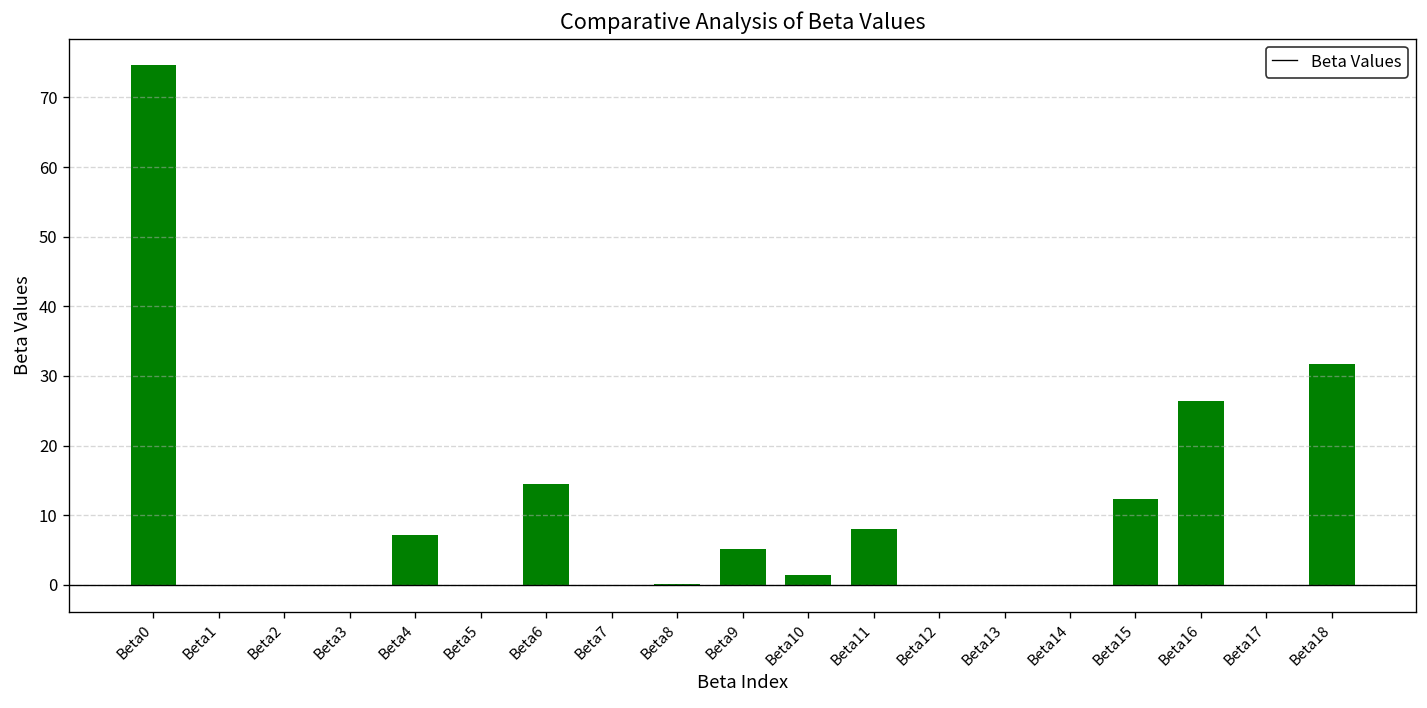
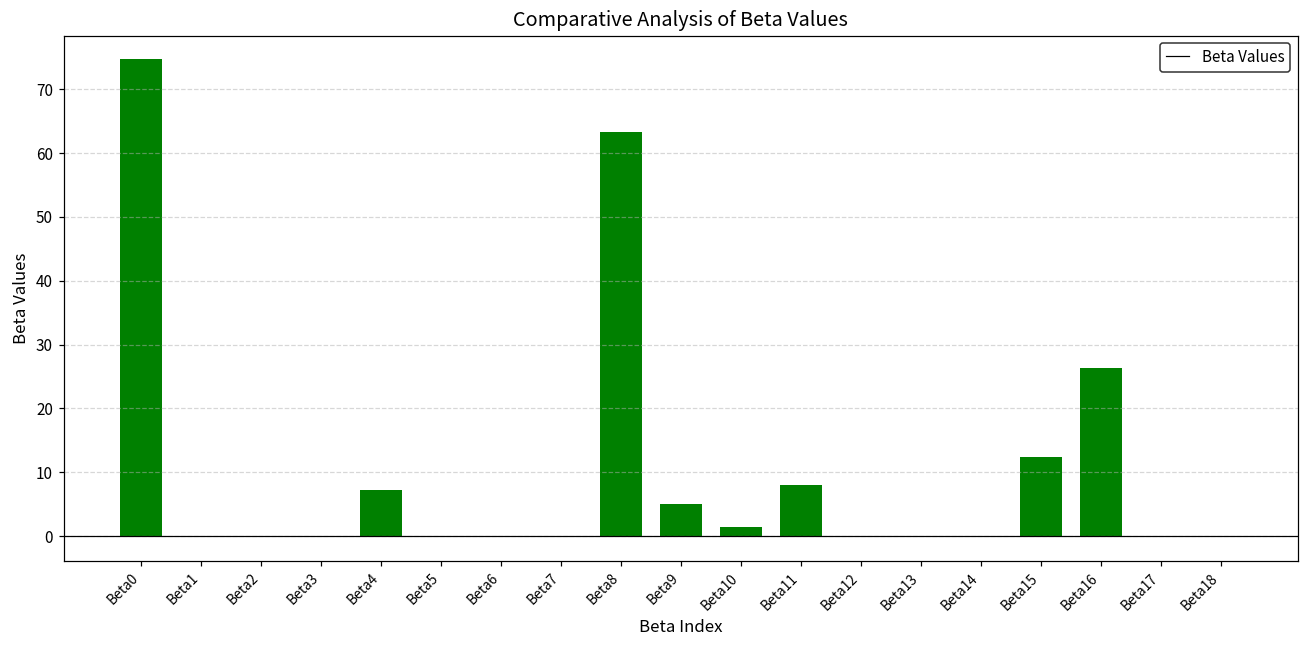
Beta6: 15 -> 0
Beta8: 0 -> 63
Beta18: 32 -> 0
